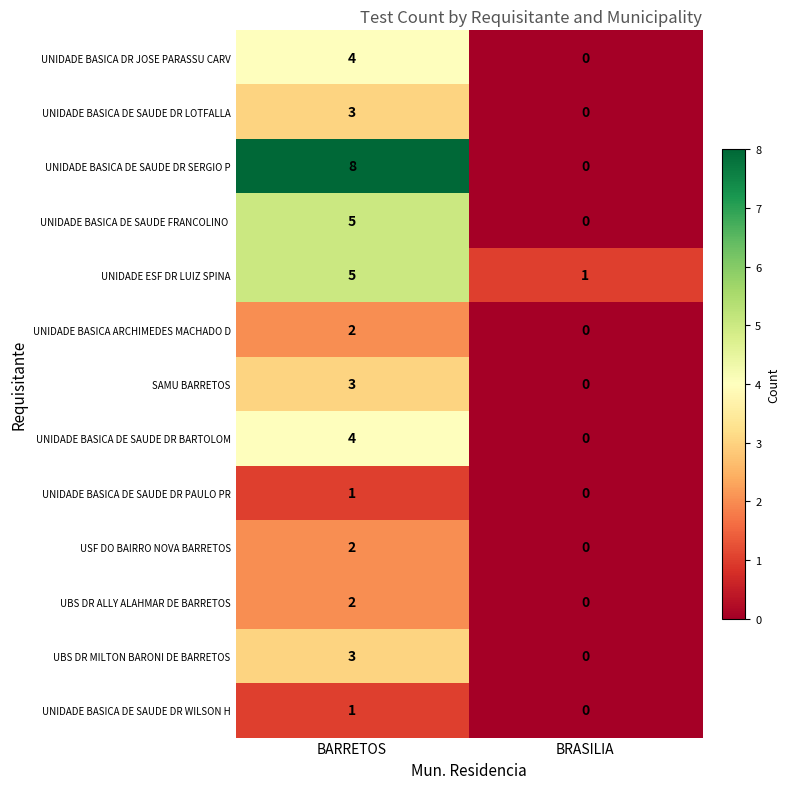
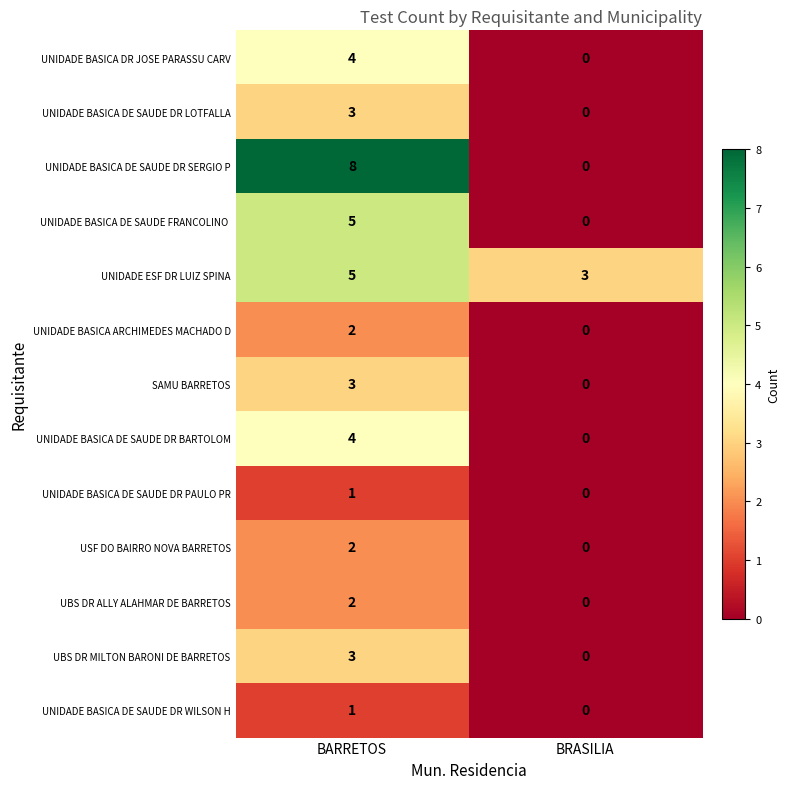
UNIDADE ESF DR LUIZ SPINA, BRASILIA: 1 -> 3
